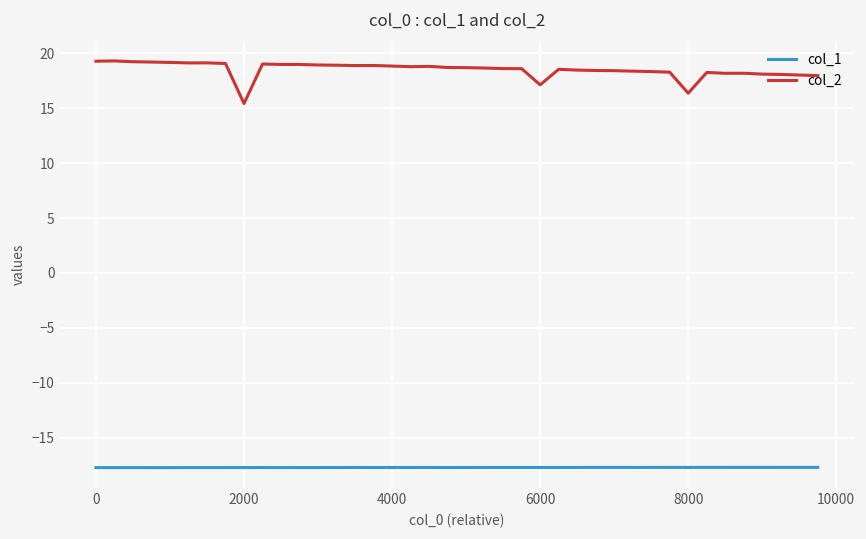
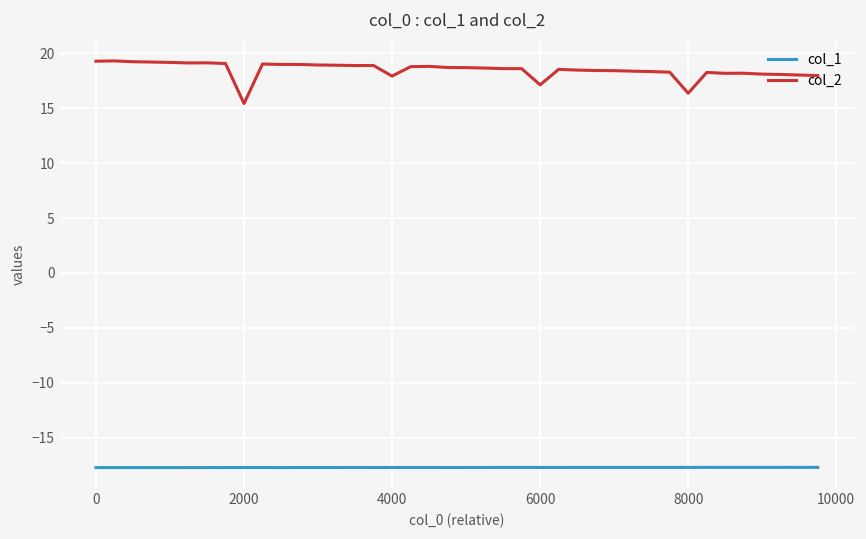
col_2, 4000: 19 -> 18
